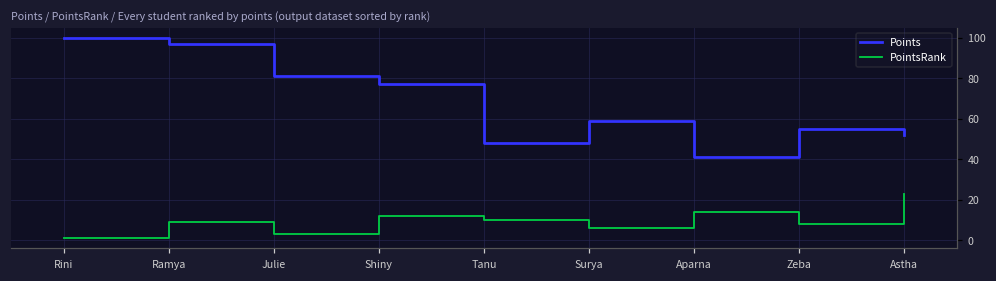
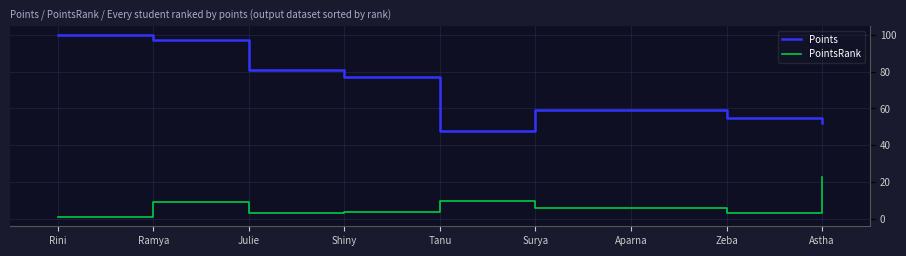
PointsRank, Shiny: 12 -> 4
Points, Aparna: 41 -> 59
PointsRank, Aparna: 14 -> 6
PointsRank, Zeba: 8 -> 3
